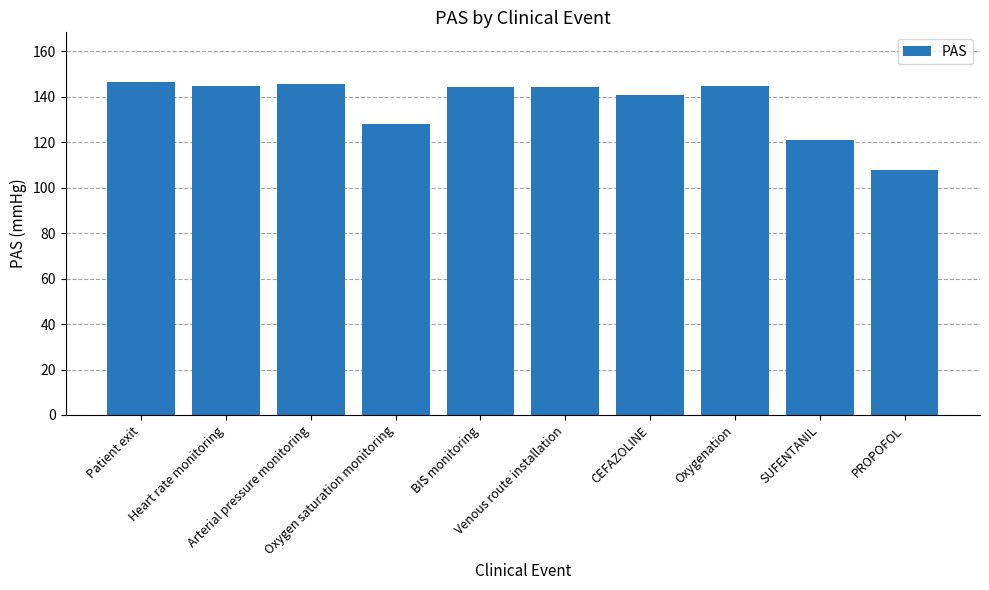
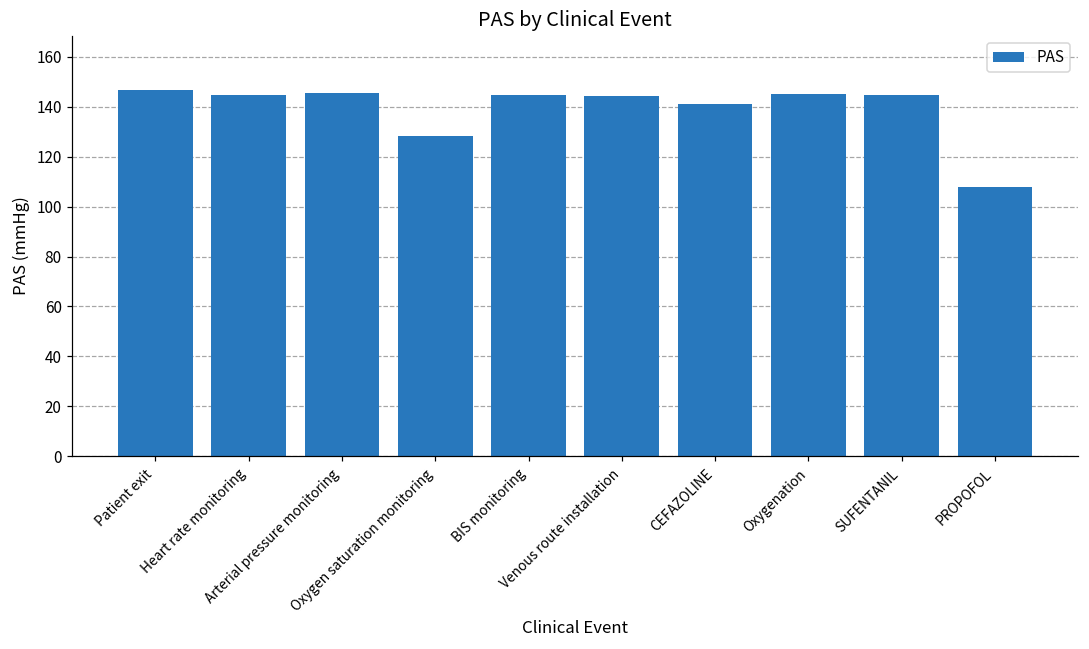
SUFENTANIL: 121 -> 145
